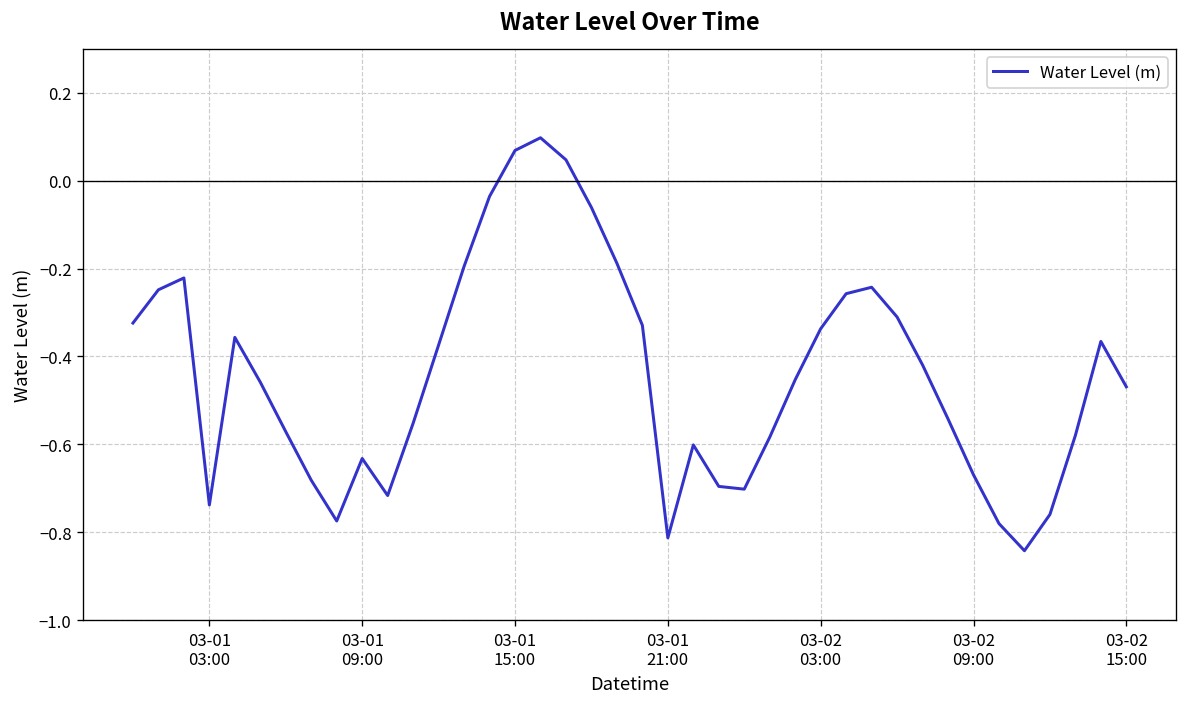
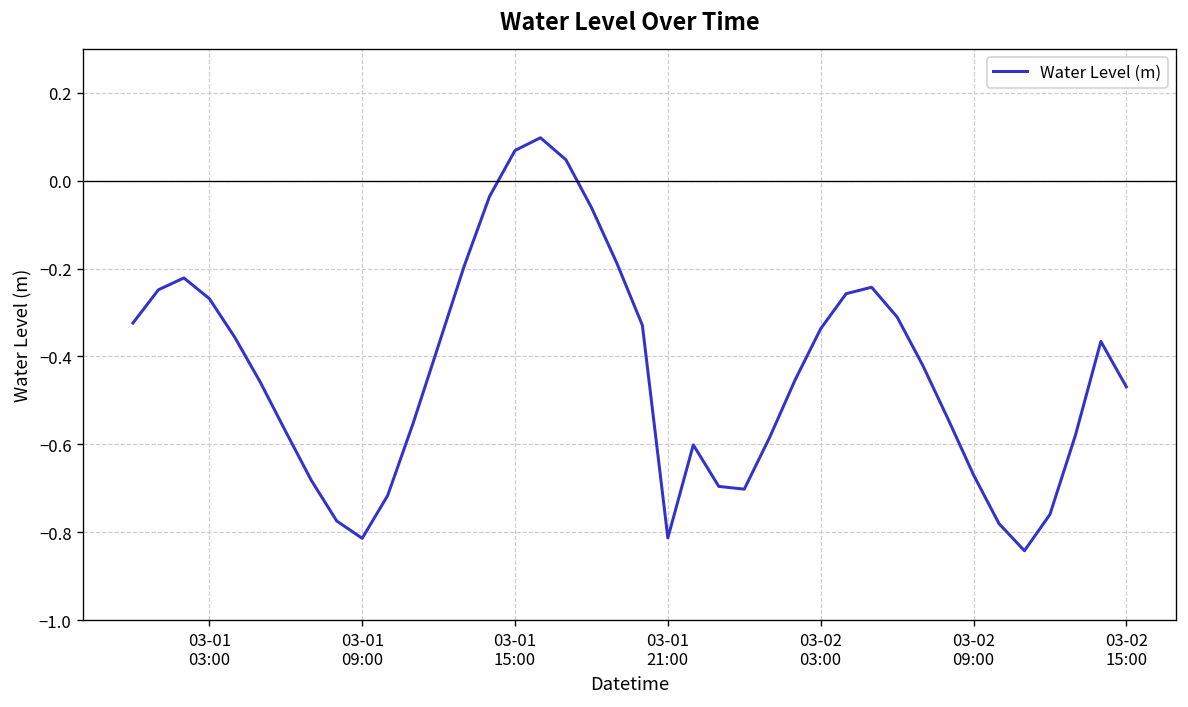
03-01 03:00: -0.74 -> -0.27
03-01 09:00: -0.63 -> -0.81
